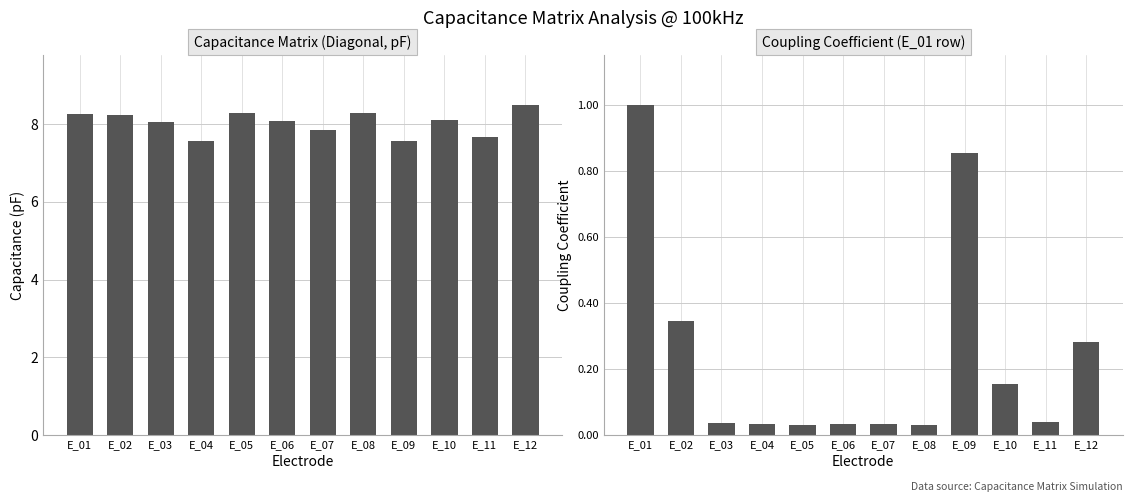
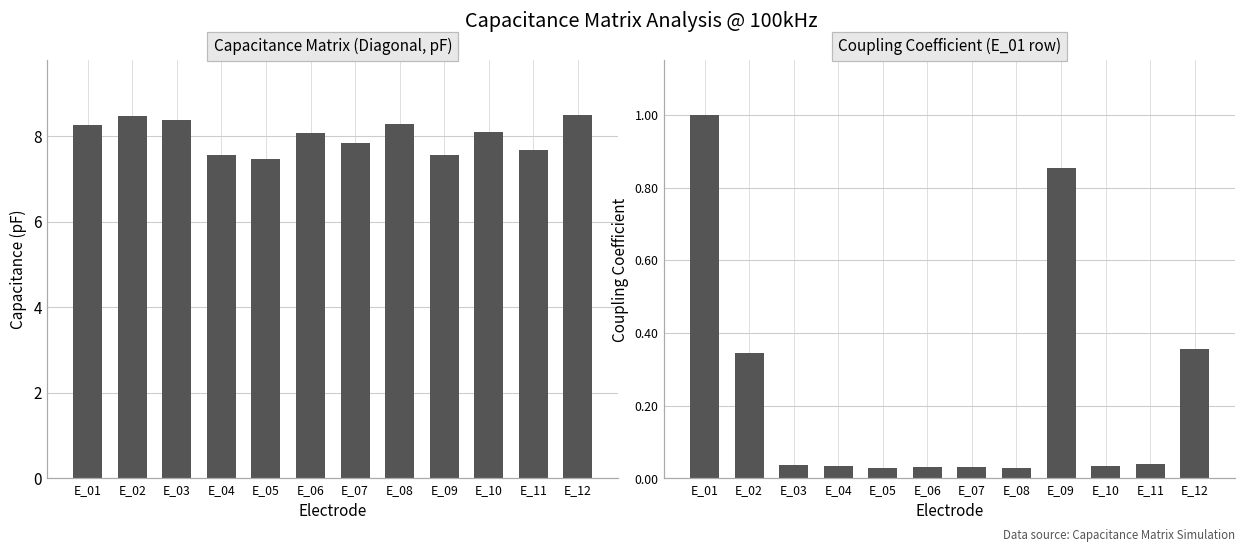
Capacitance Matrix (Diagonal, pF), E_02: 8.2 -> 8.5
Capacitance Matrix (Diagonal, pF), E_03: 8.1 -> 8.4
Capacitance Matrix (Diagonal, pF), E_05: 8.3 -> 7.5
Coupling Coefficient (E_01 row), E_10: 0.15 -> 0.03
Coupling Coefficient (E_01 row), E_12: 0.28 -> 0.36
